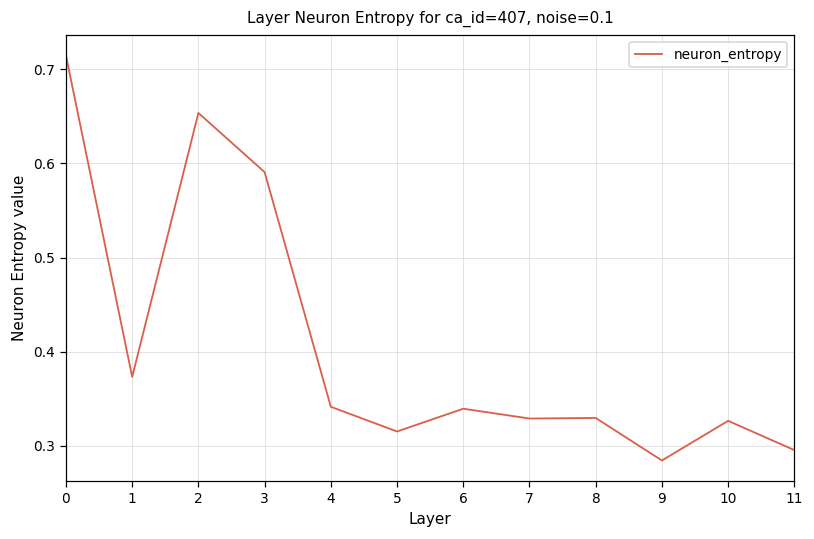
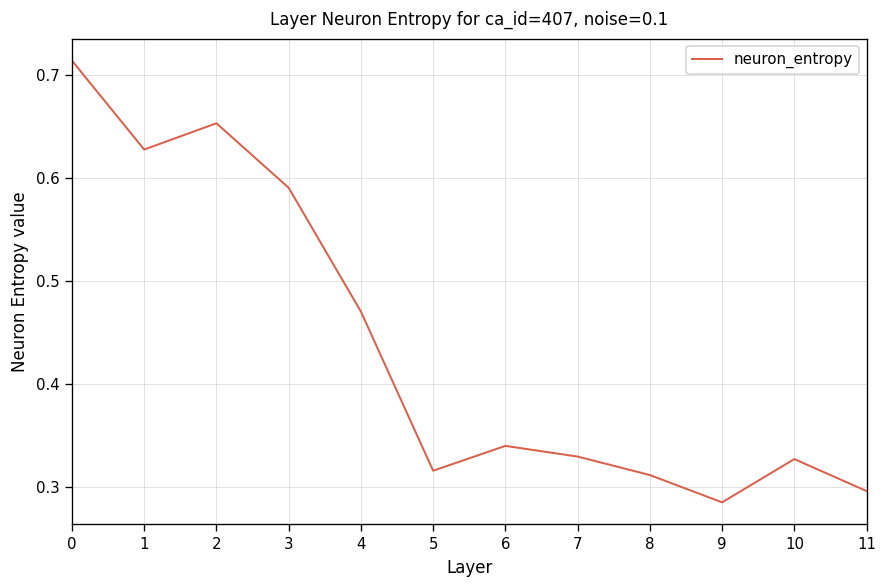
1: 0.37 -> 0.63
4: 0.34 -> 0.47
8: 0.33 -> 0.31
